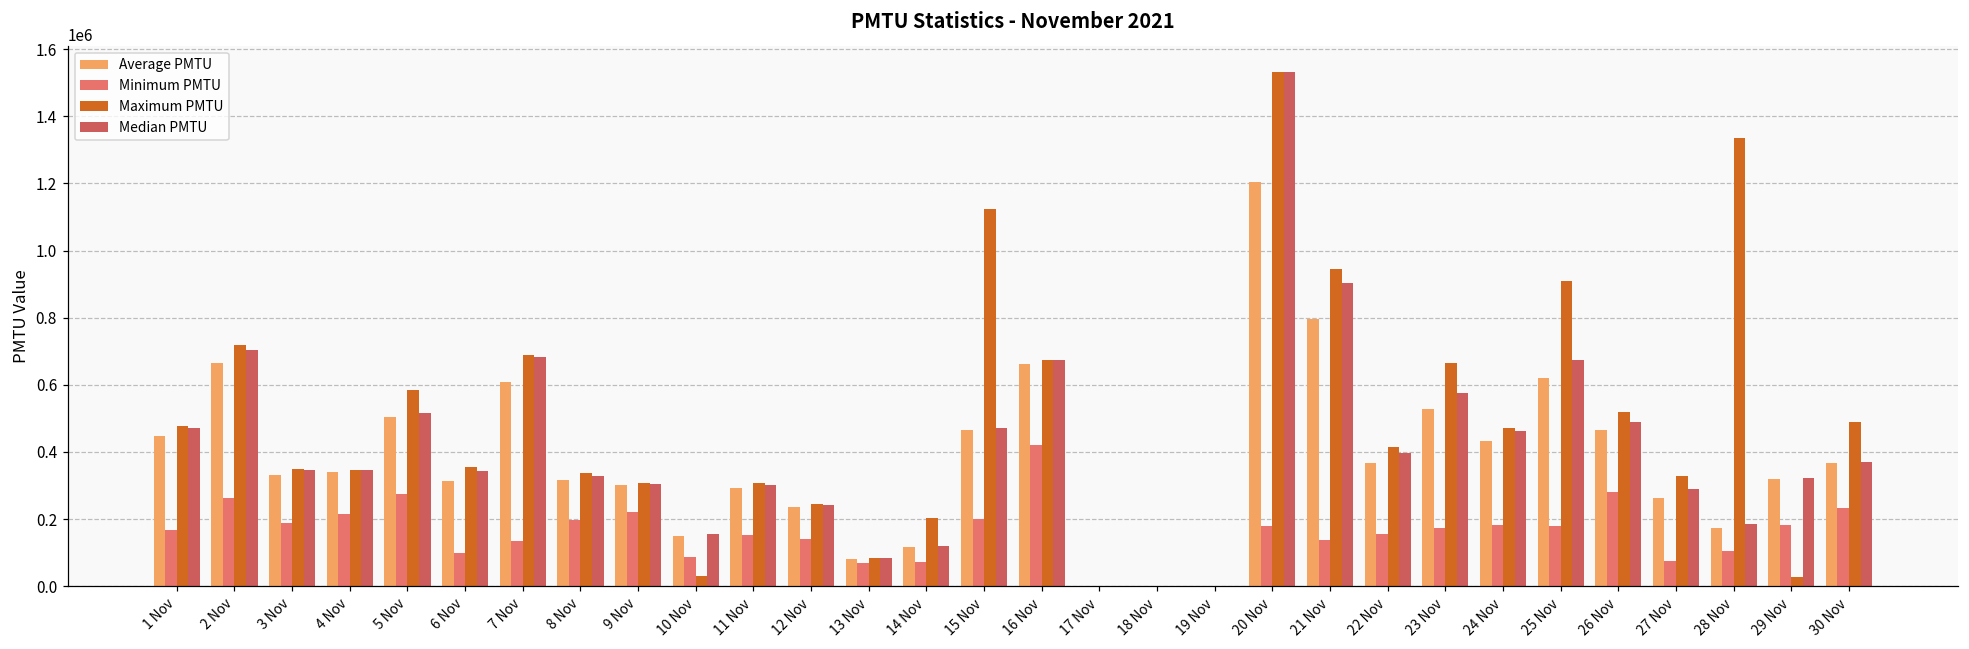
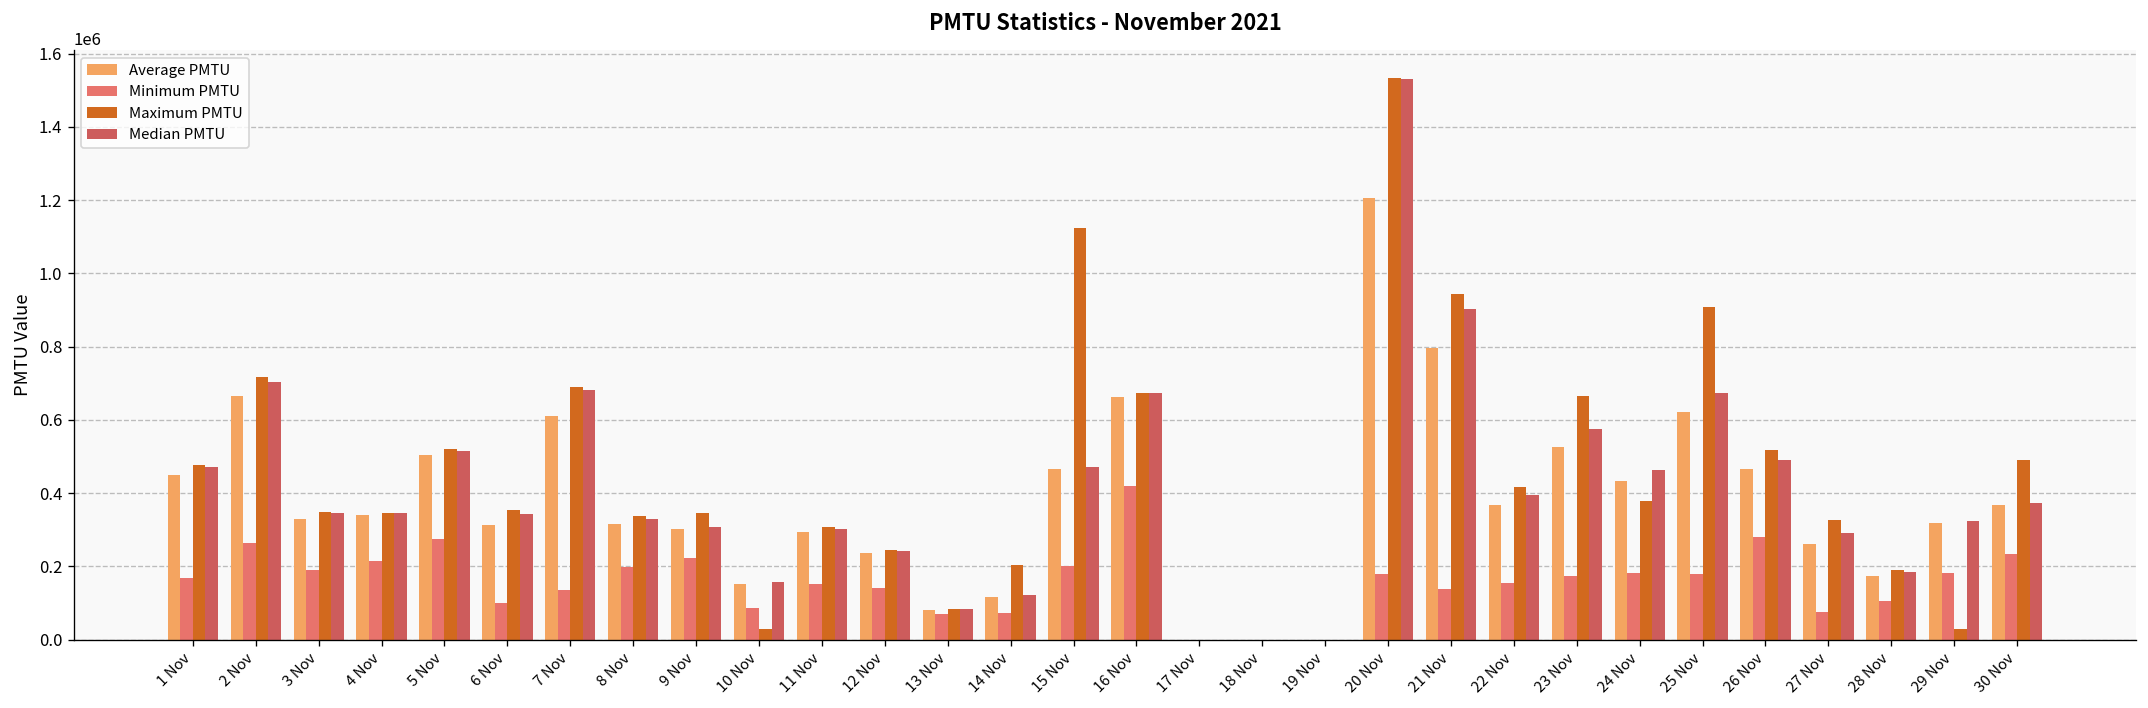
Maximum PMTU, 5 Nov: 590000 -> 520000
Maximum PMTU, 9 Nov: 310000 -> 350000
Maximum PMTU, 24 Nov: 470000 -> 380000
Maximum PMTU, 28 Nov: 1340000 -> 190000
